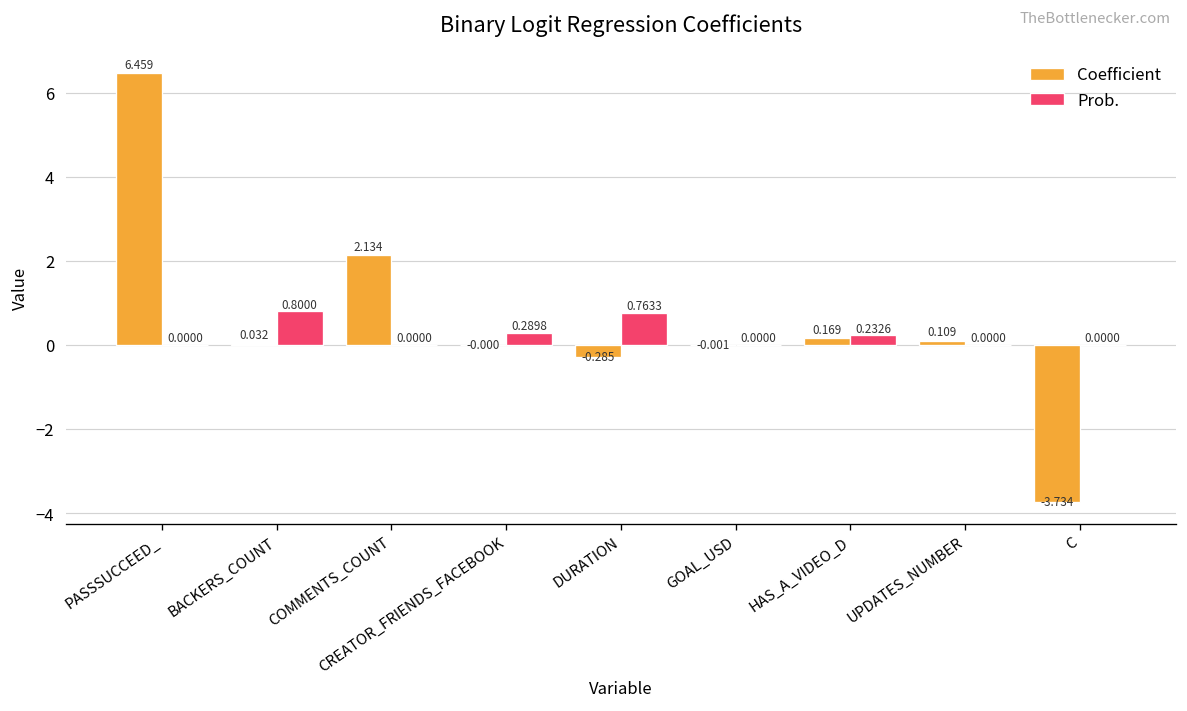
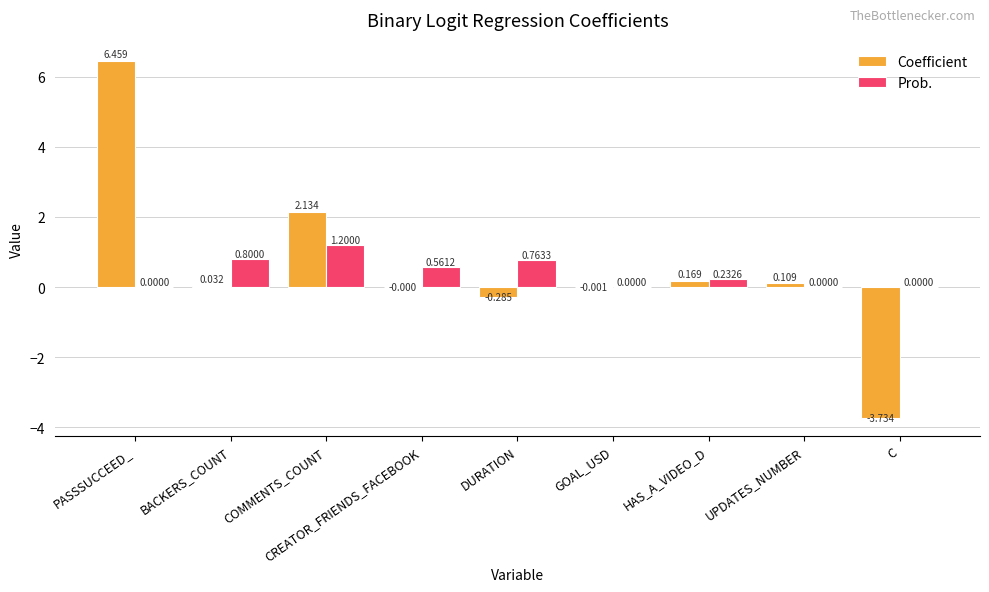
Prob., COMMENTS_COUNT: 0.0000 -> 1.2000
Prob., CREATOR_FRIENDS_FACEBOOK: 0.2898 -> 0.5612
